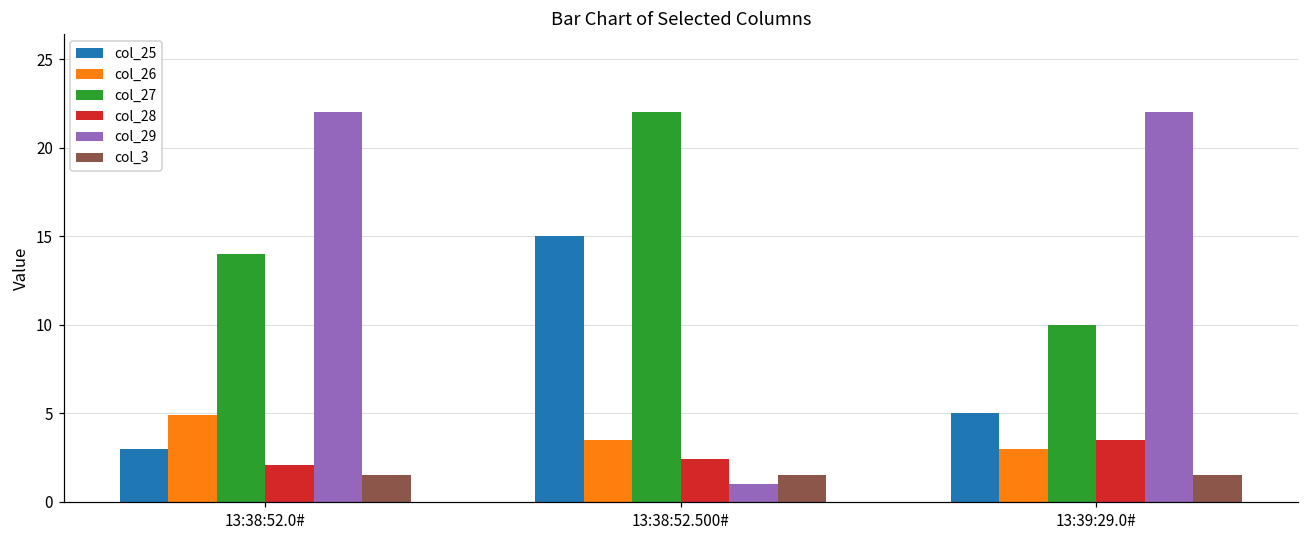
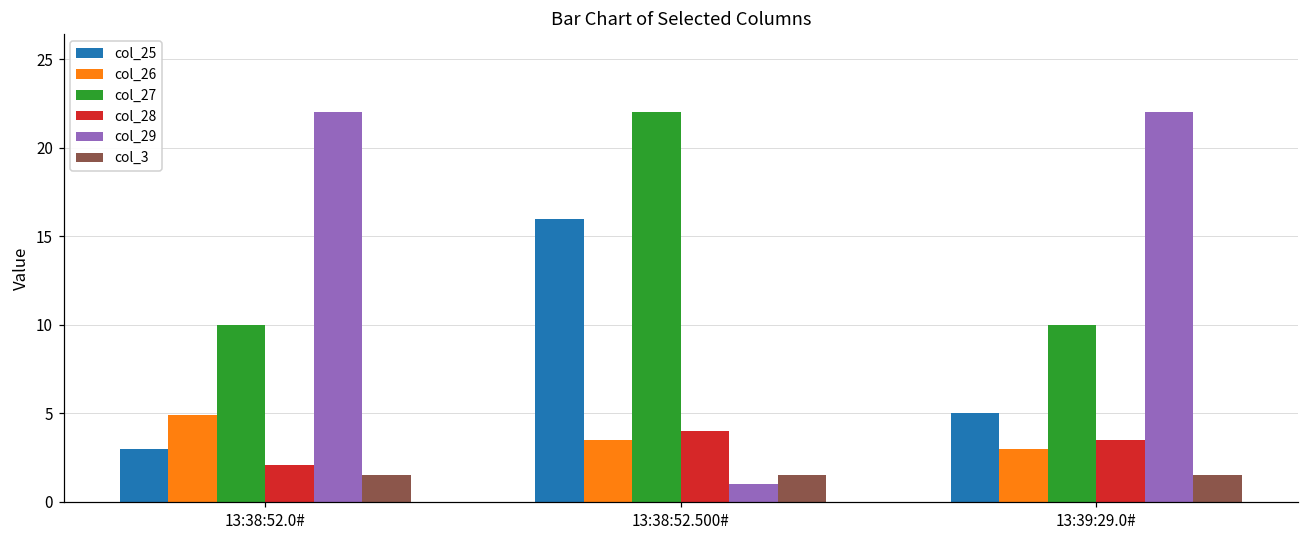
col_27, 13:38:52.0#: 14 -> 10
col_25, 13:38:52.500#: 15 -> 16
col_28, 13:38:52.500#: 2.4 -> 4.0
